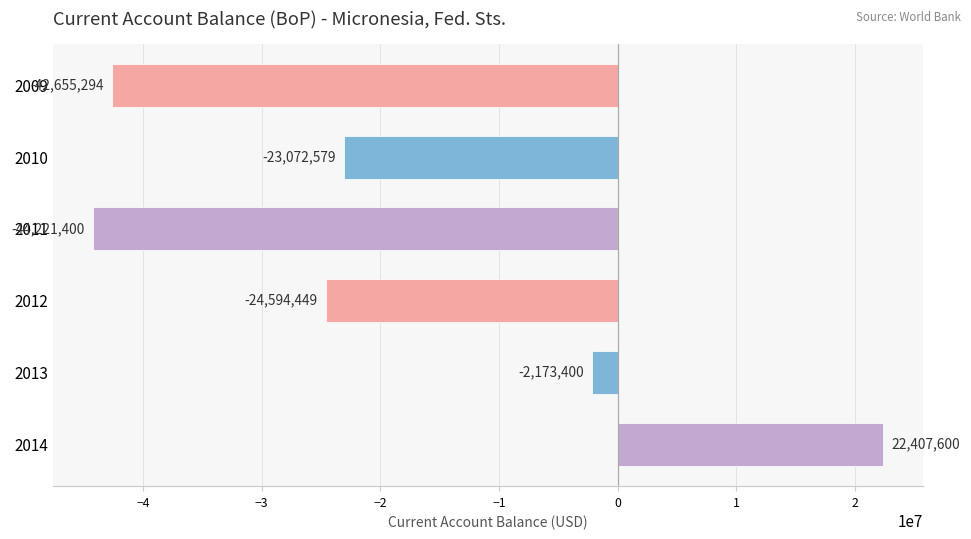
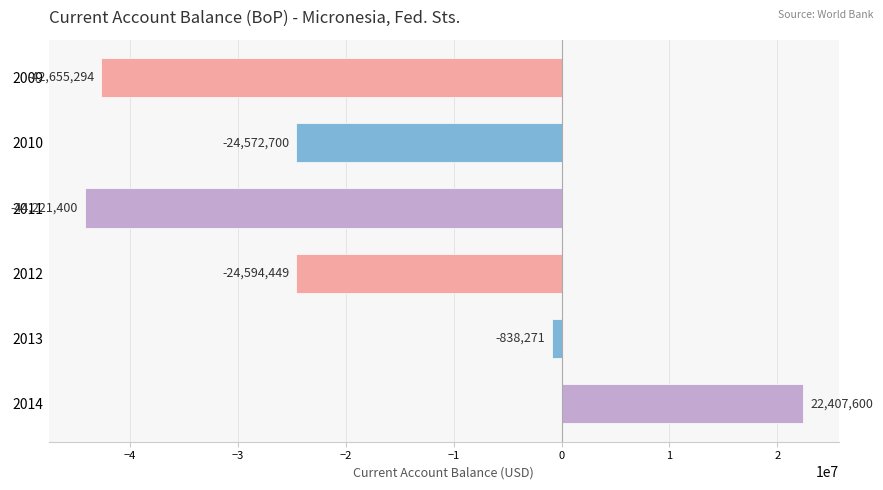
2010: -23,072,579 -> -24,572,700
2013: -2,173,400 -> -838,271
